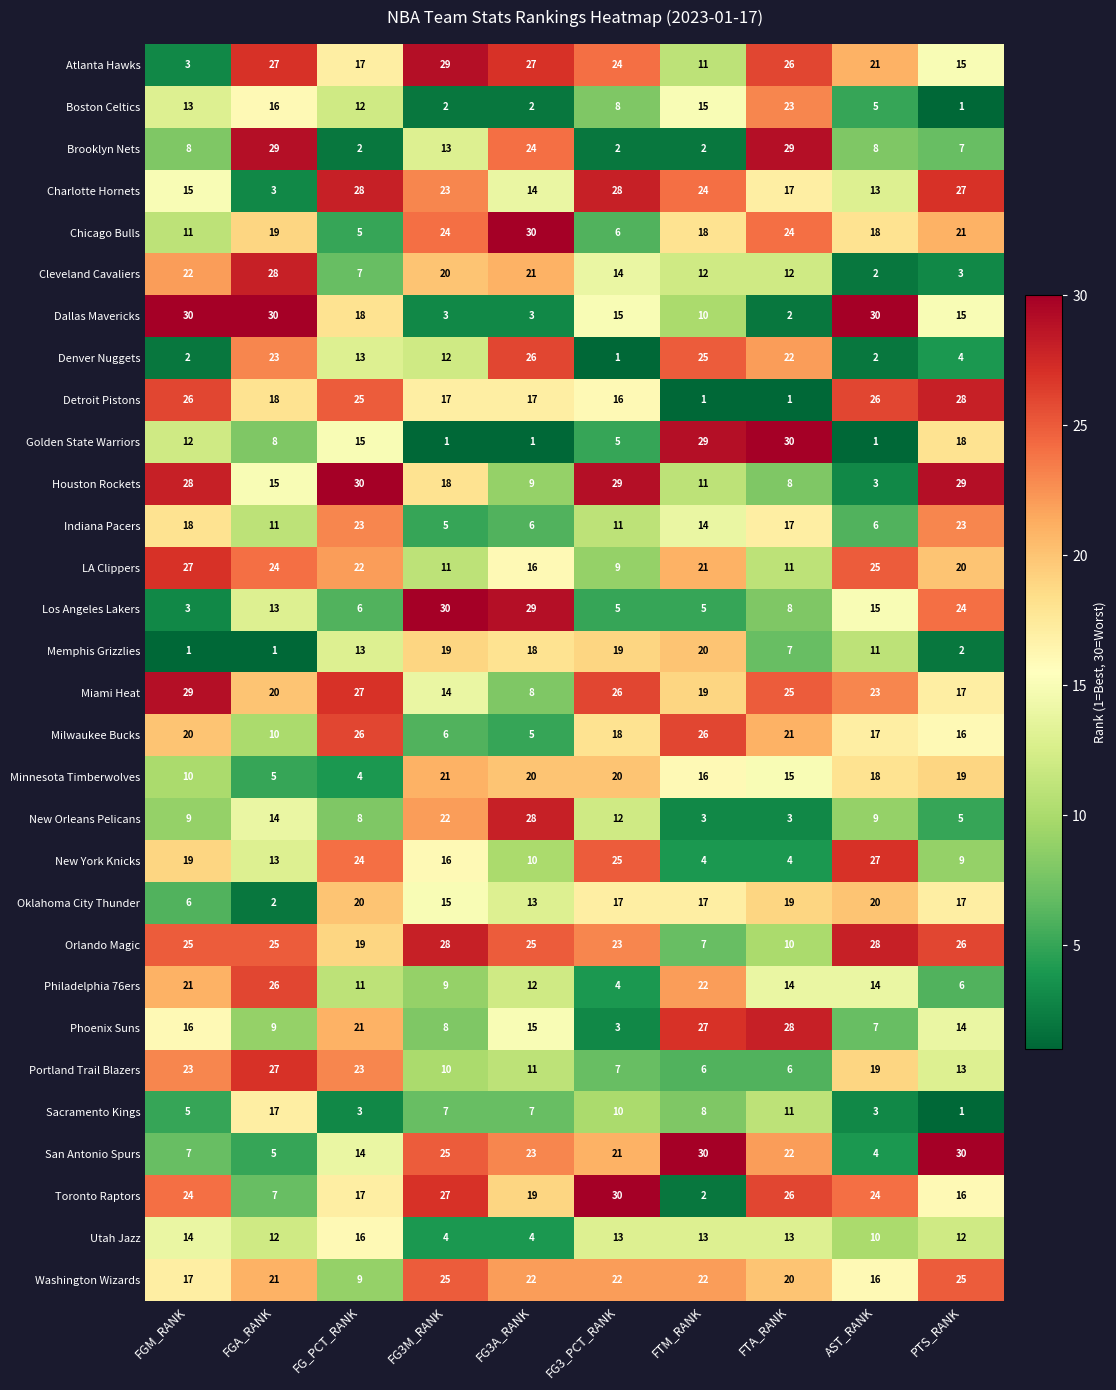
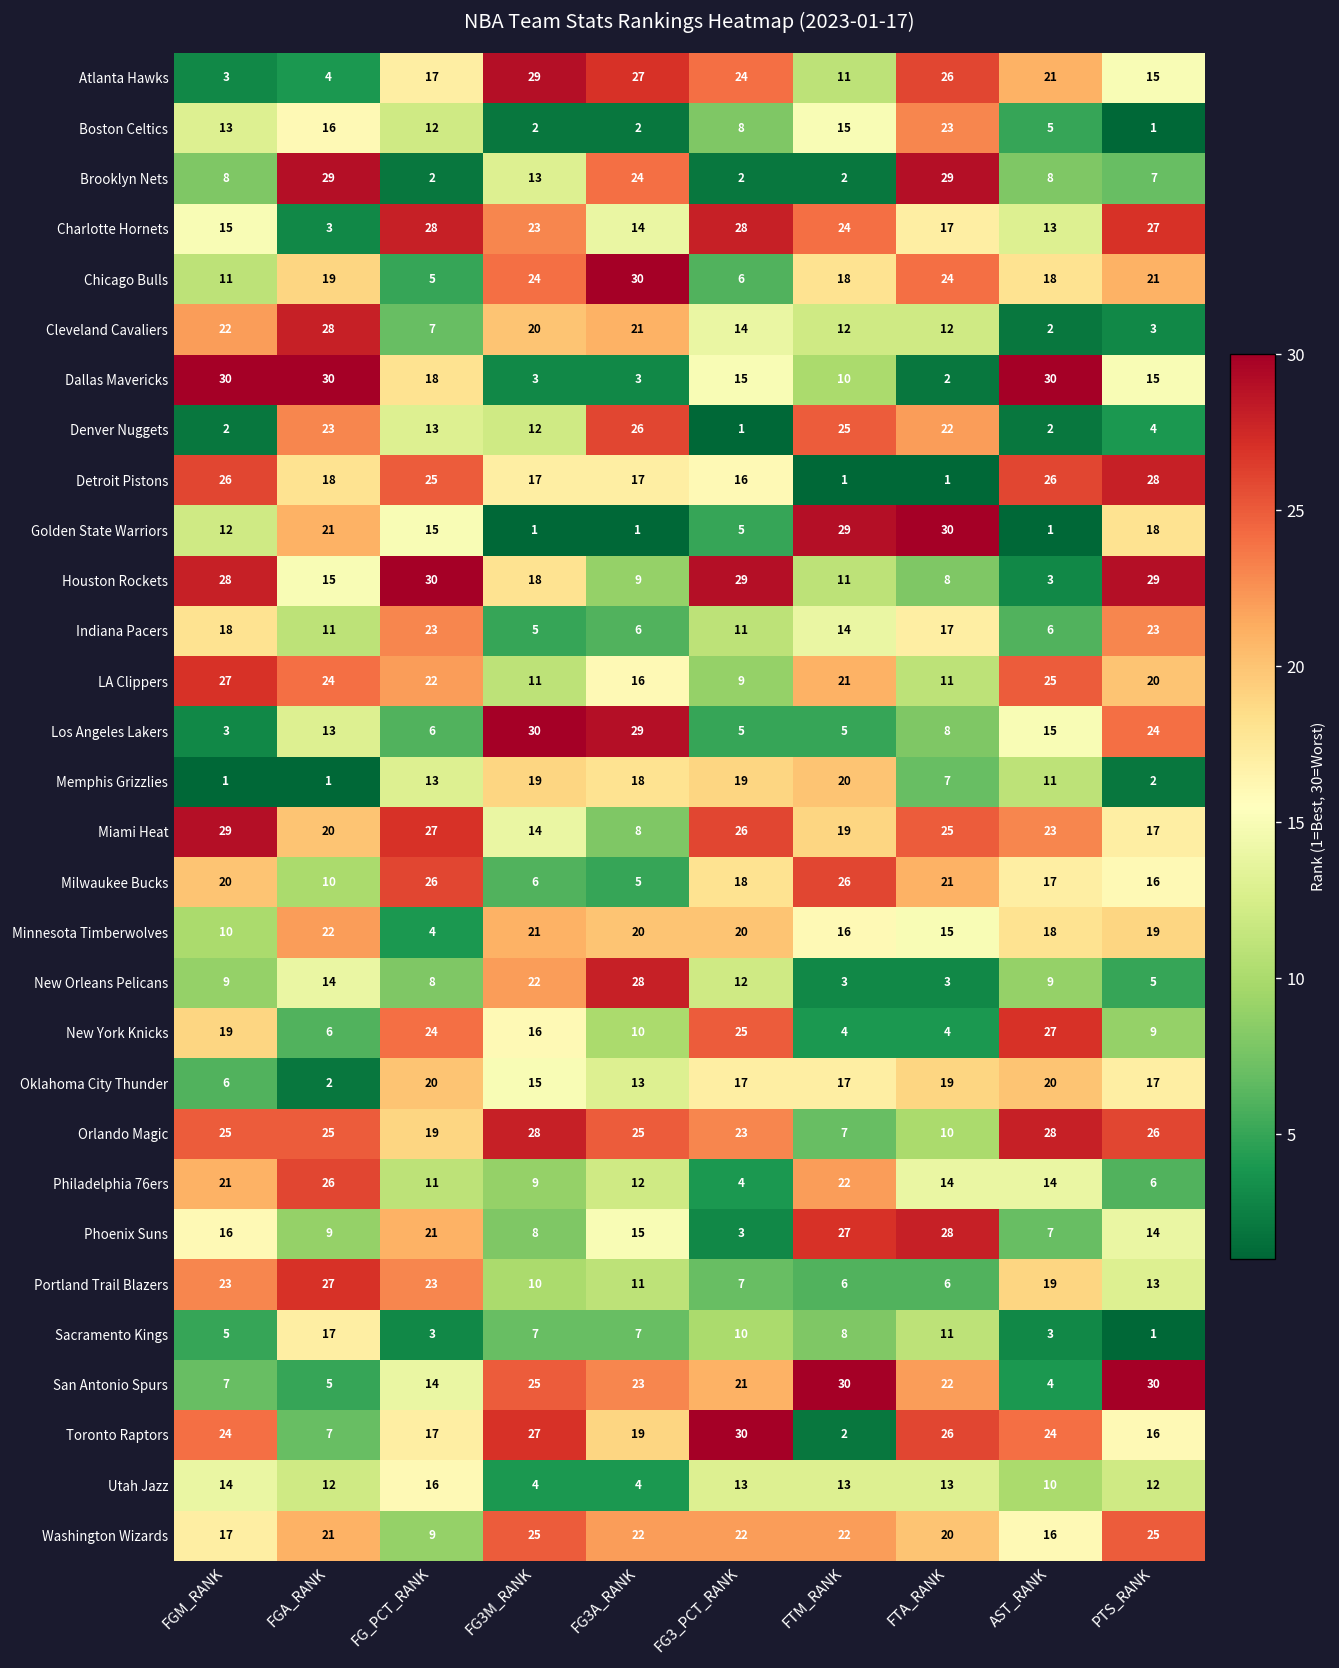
Atlanta Hawks, FGA_RANK: 27 -> 4
Golden State Warriors, FGA_RANK: 8 -> 21
Minnesota Timberwolves, FGA_RANK: 5 -> 22
New York Knicks, FGA_RANK: 13 -> 6
